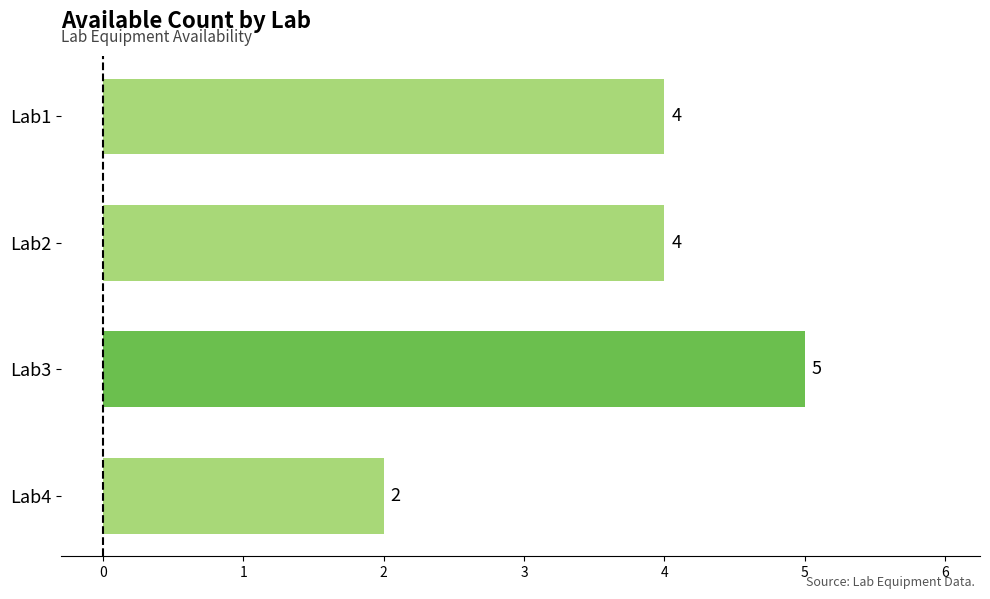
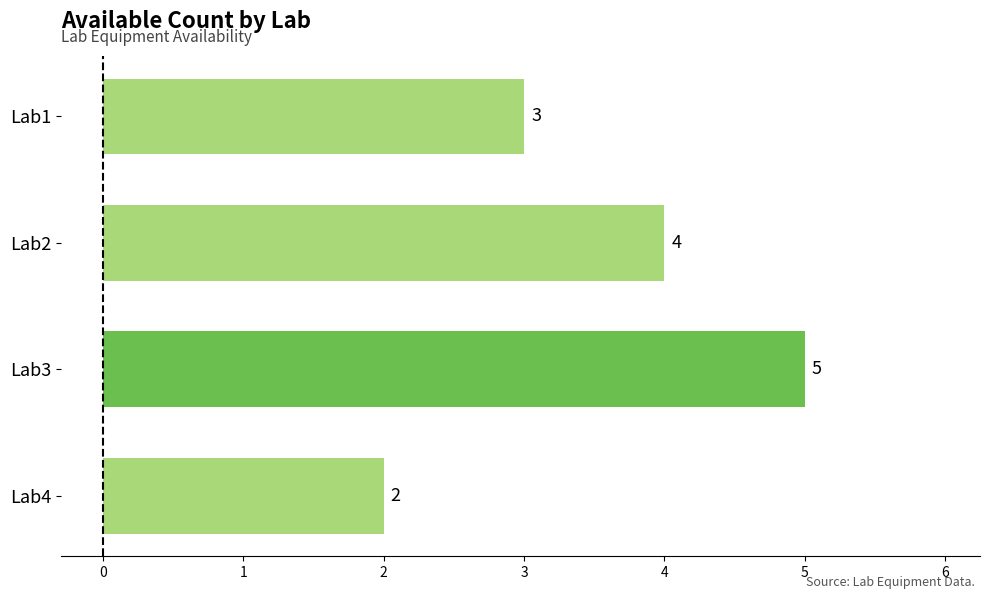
Lab1: 4 -> 3
